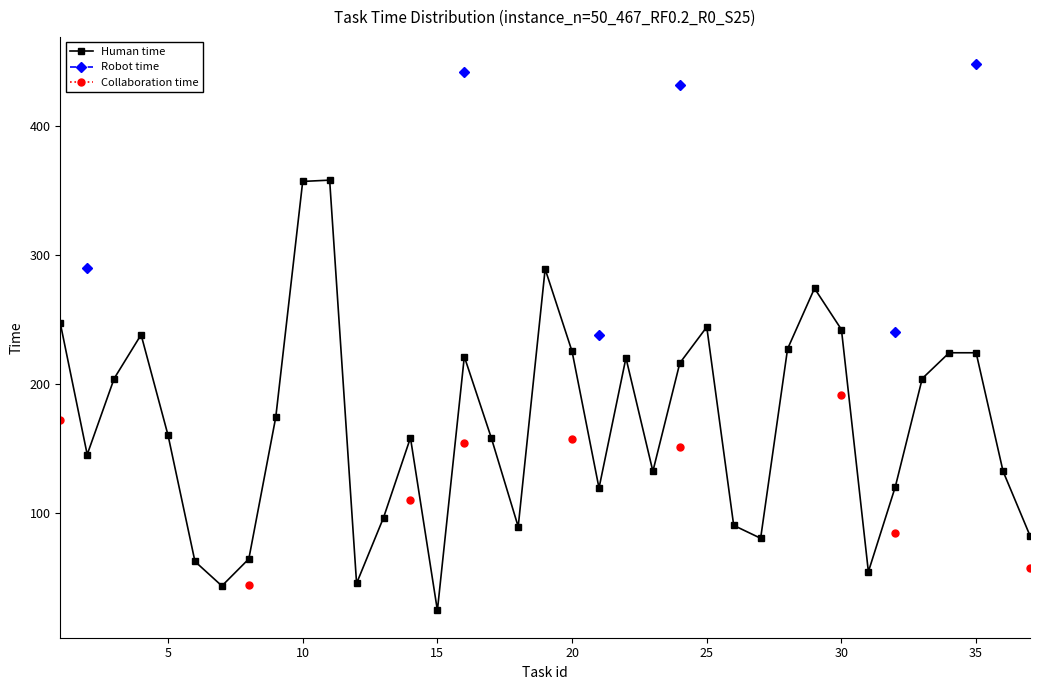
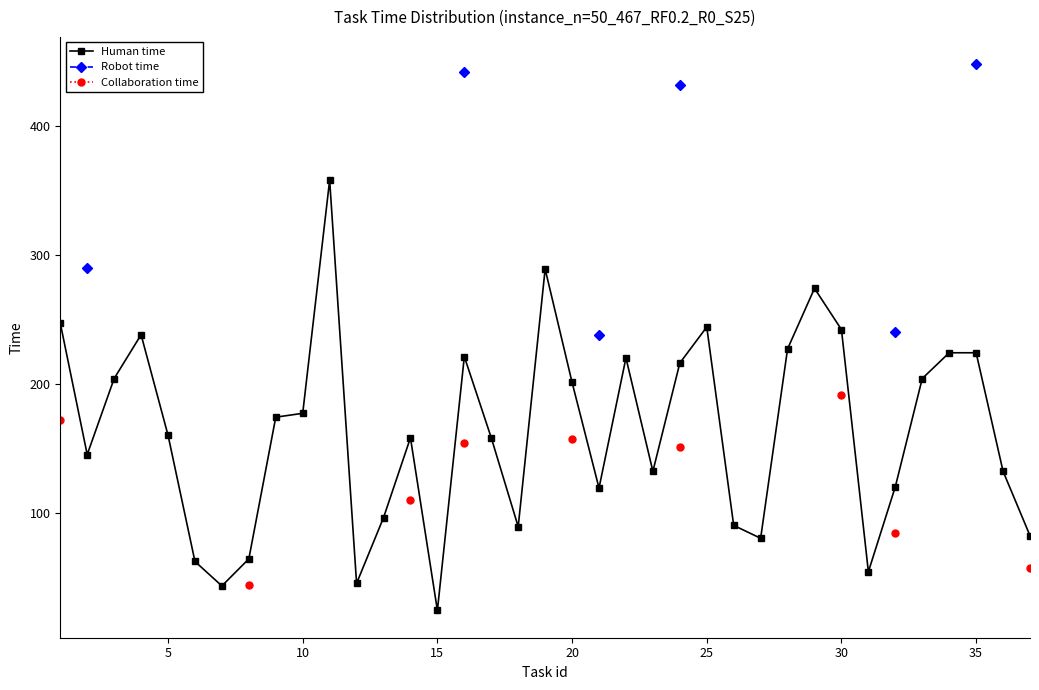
Human time, 10: 357 -> 177
Human time, 20: 225 -> 201
